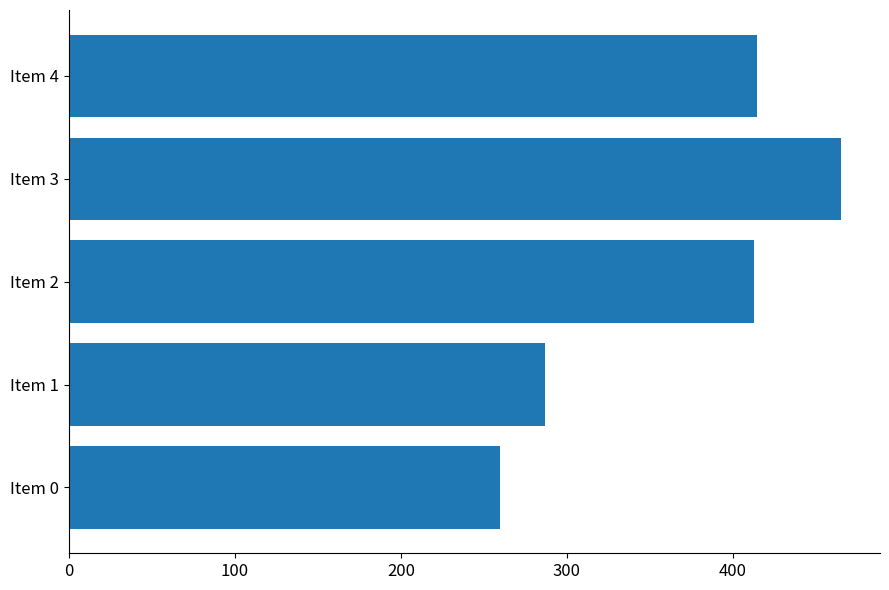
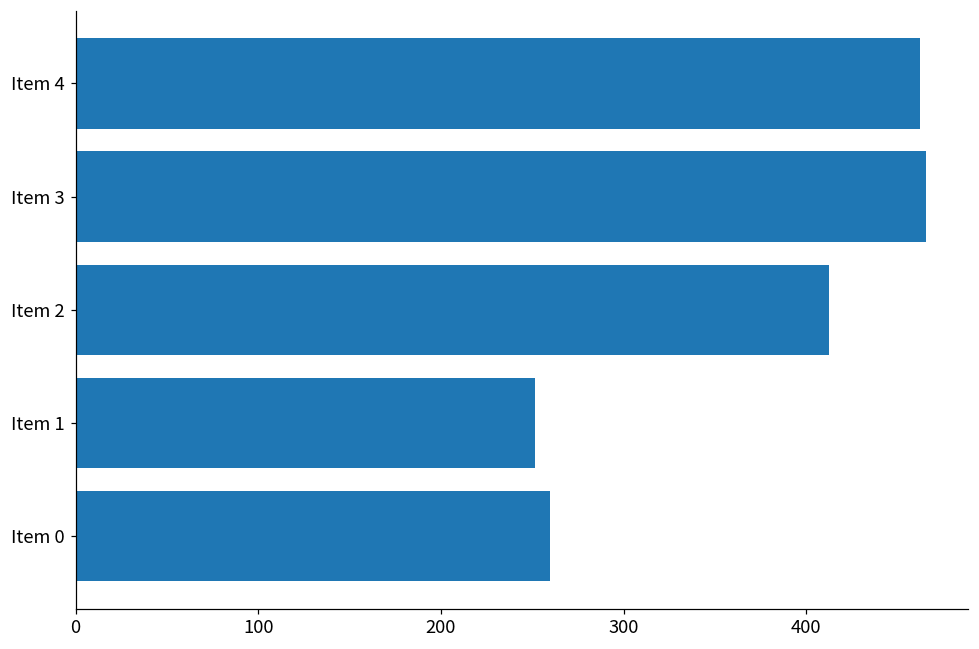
Item 4: 414 -> 462
Item 1: 287 -> 251
